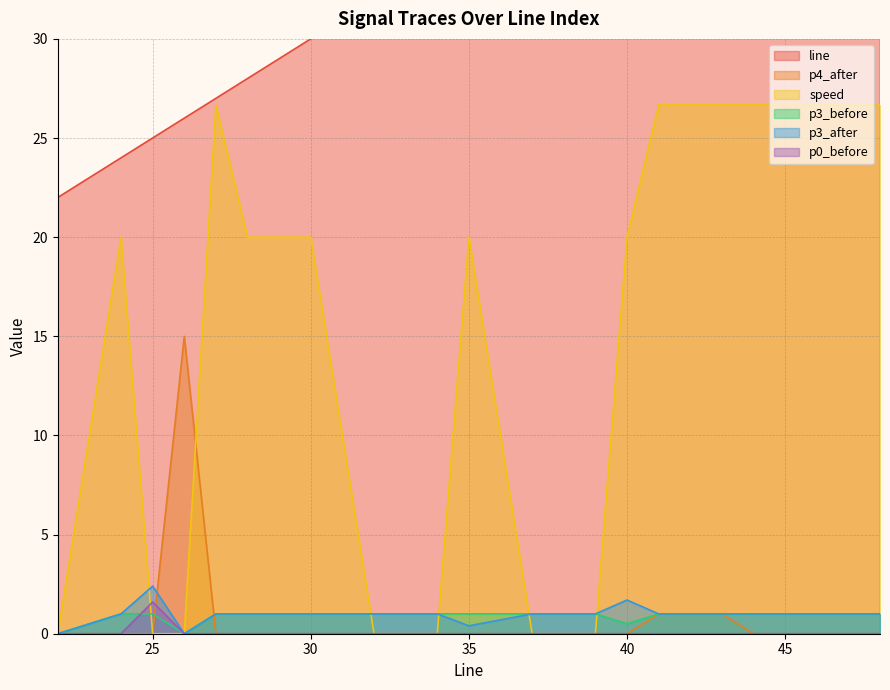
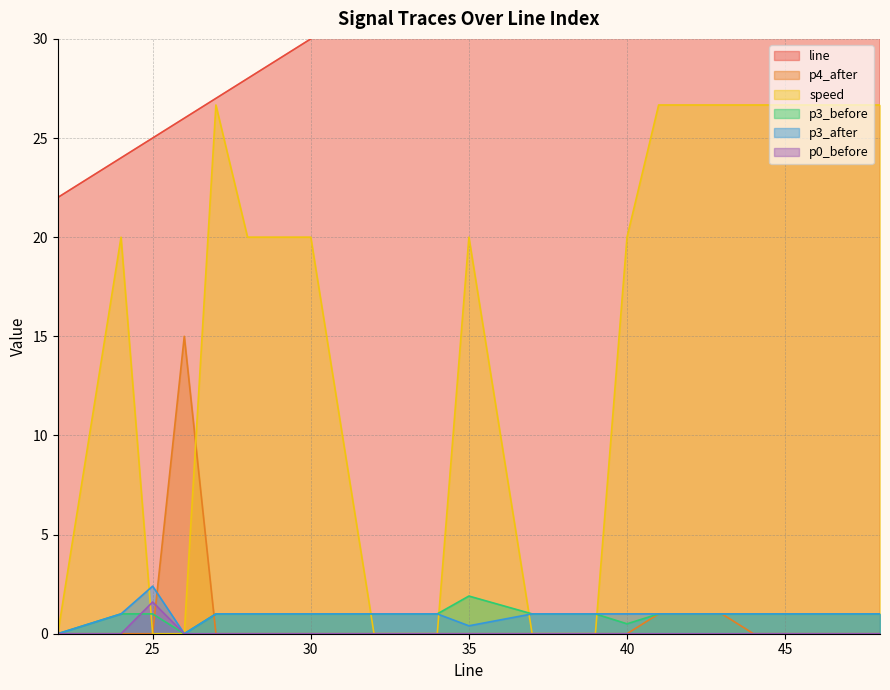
p3_before, 35: 1.0 -> 1.9
p3_after, 40: 1.7 -> 1.0
